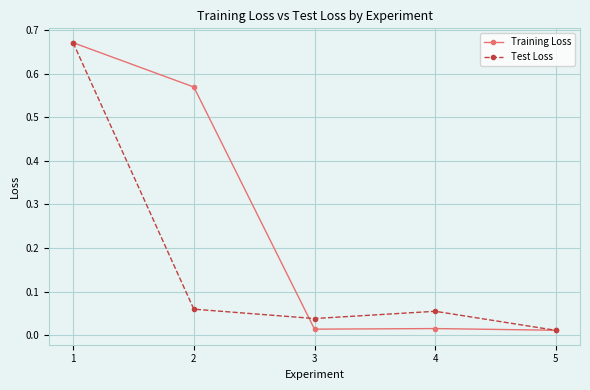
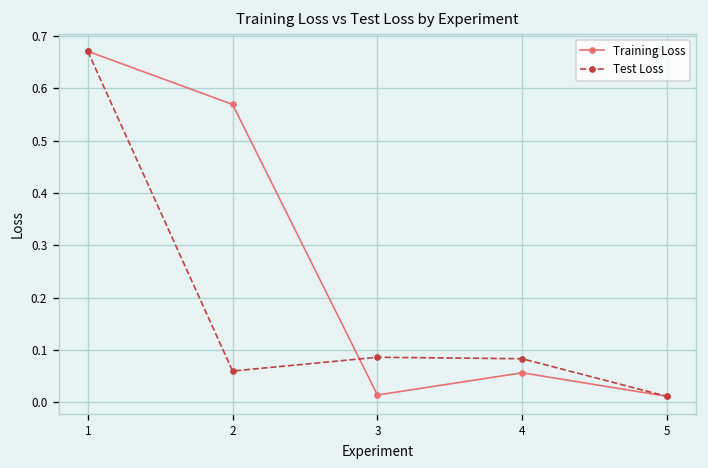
Test Loss, 3: 0.04 -> 0.09
Training Loss, 4: 0.02 -> 0.06
Test Loss, 4: 0.05 -> 0.08
